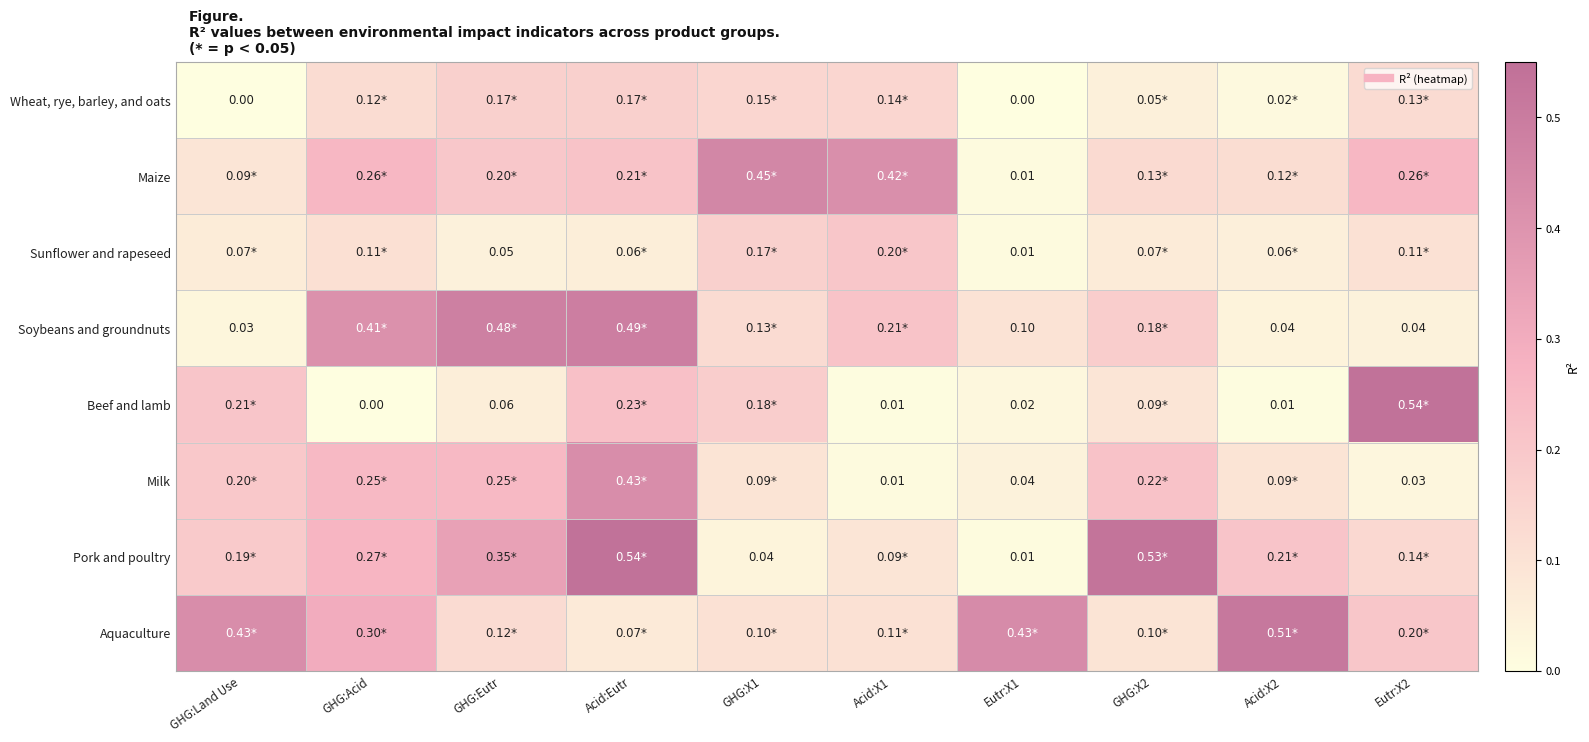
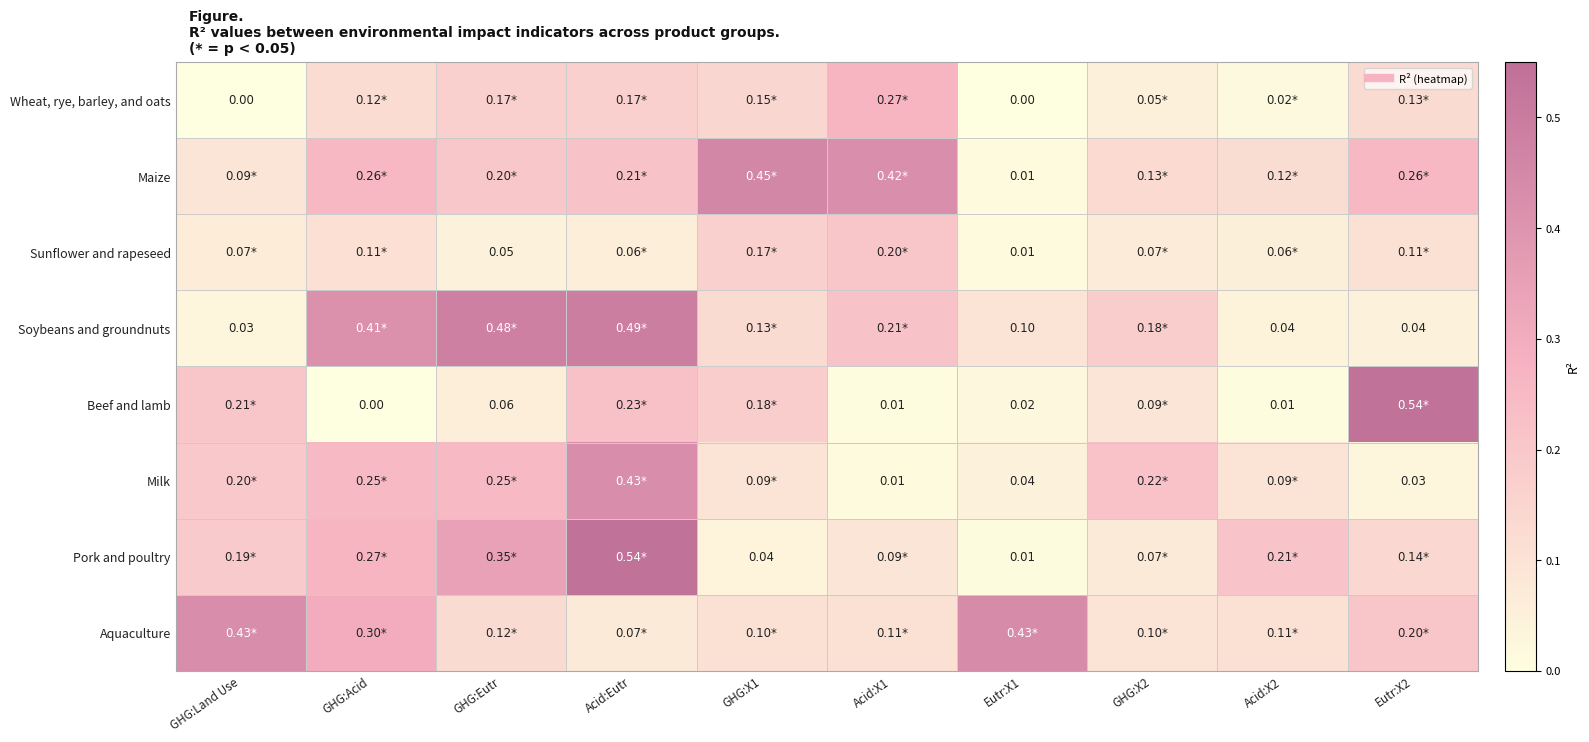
Wheat, rye, barley, and oats, Acid:X1: 0.14* -> 0.27*
Pork and poultry, GHG:X2: 0.53* -> 0.07*
Aquaculture, Acid:X2: 0.51* -> 0.11*
